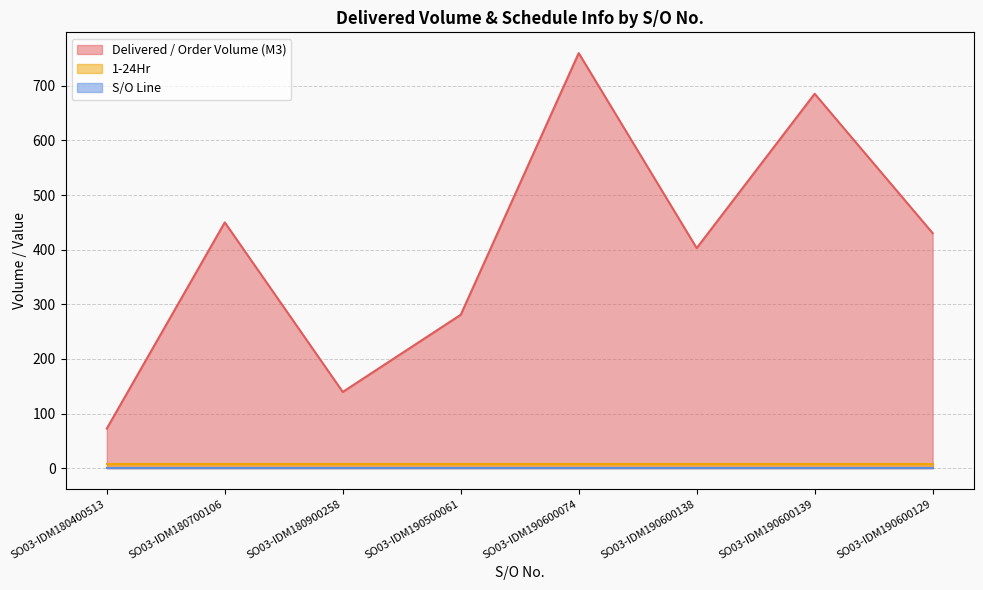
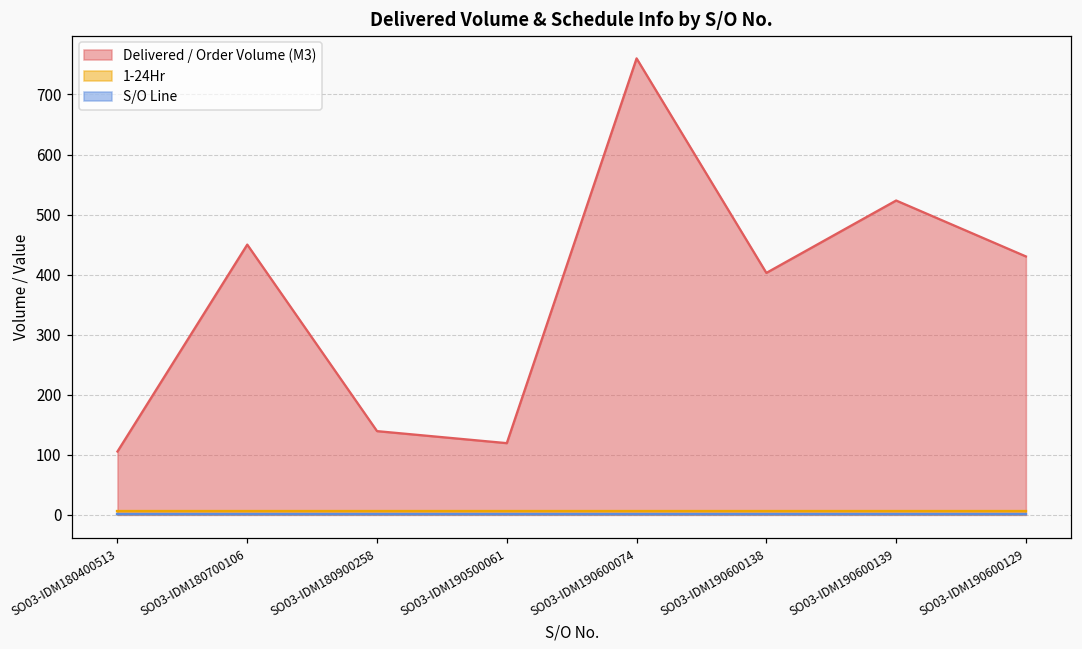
Delivered / Order Volume (M3), SO03-IDM180400513: 70 -> 110
Delivered / Order Volume (M3), SO03-IDM190500061: 280 -> 120
Delivered / Order Volume (M3), SO03-IDM190600139: 690 -> 520
